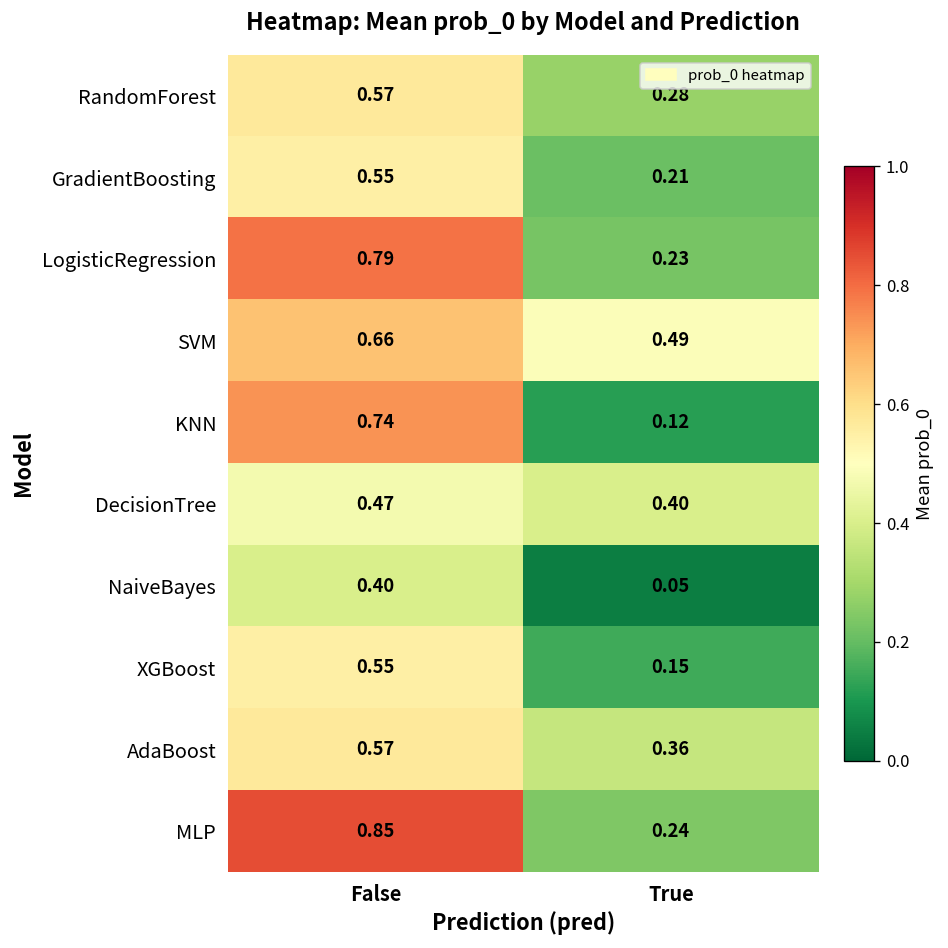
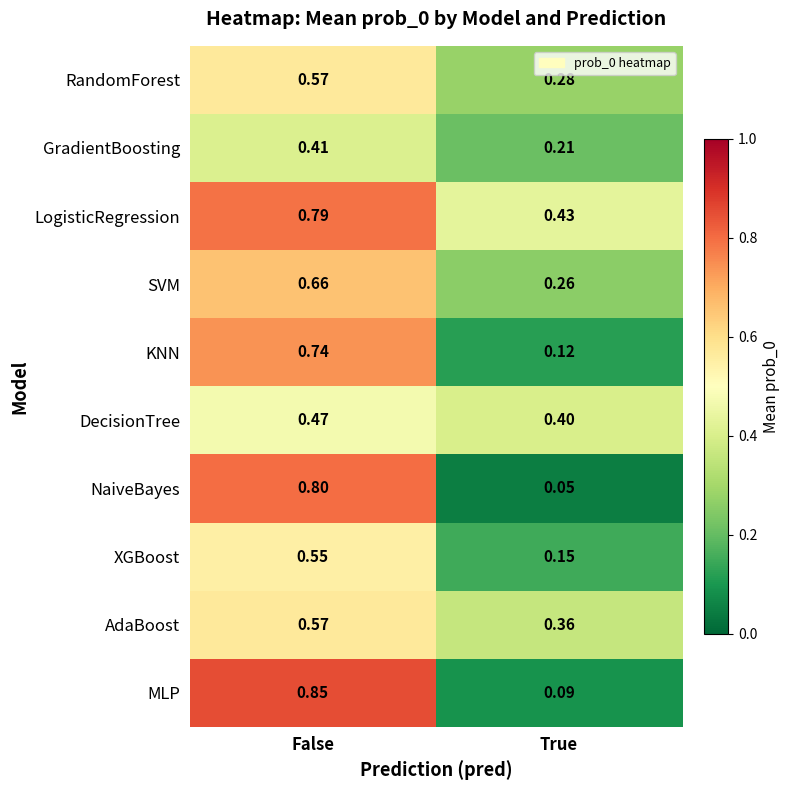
GradientBoosting, False: 0.55 -> 0.41
LogisticRegression, True: 0.23 -> 0.43
SVM, True: 0.49 -> 0.26
NaiveBayes, False: 0.40 -> 0.80
MLP, True: 0.24 -> 0.09
